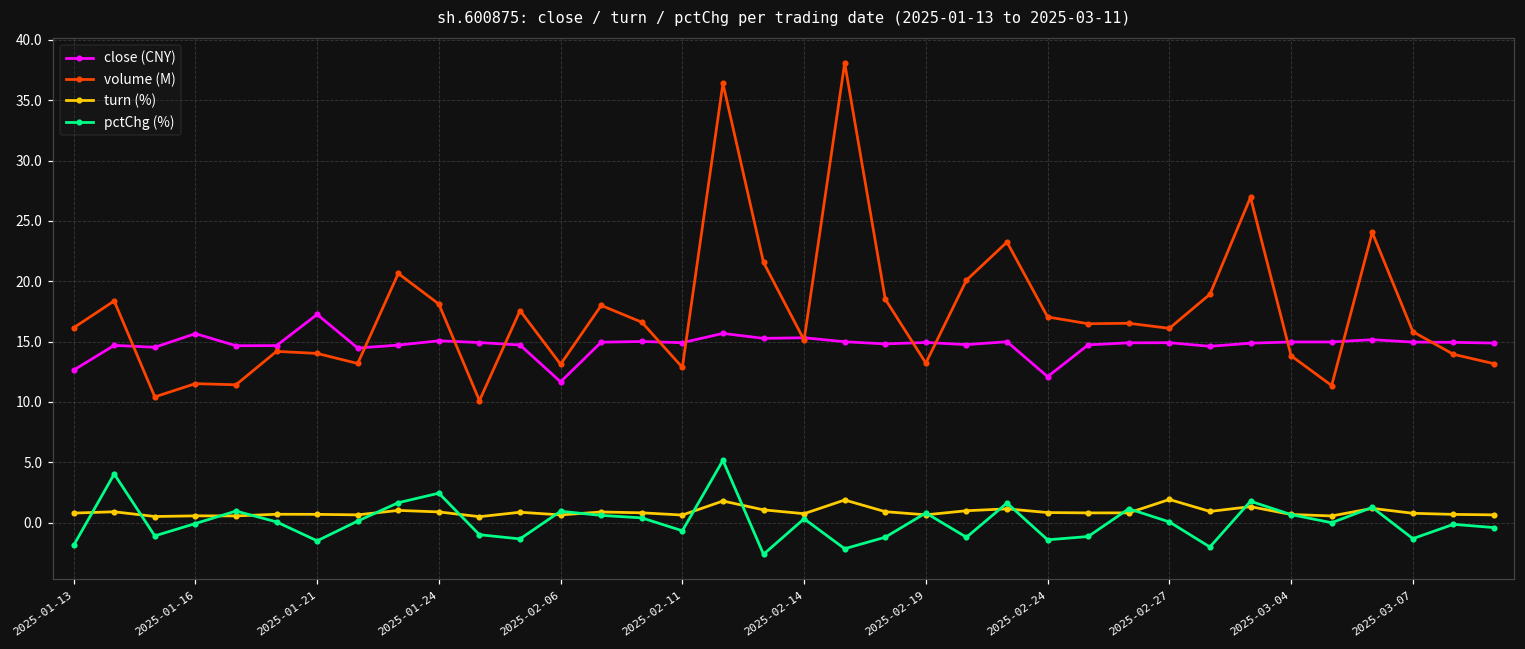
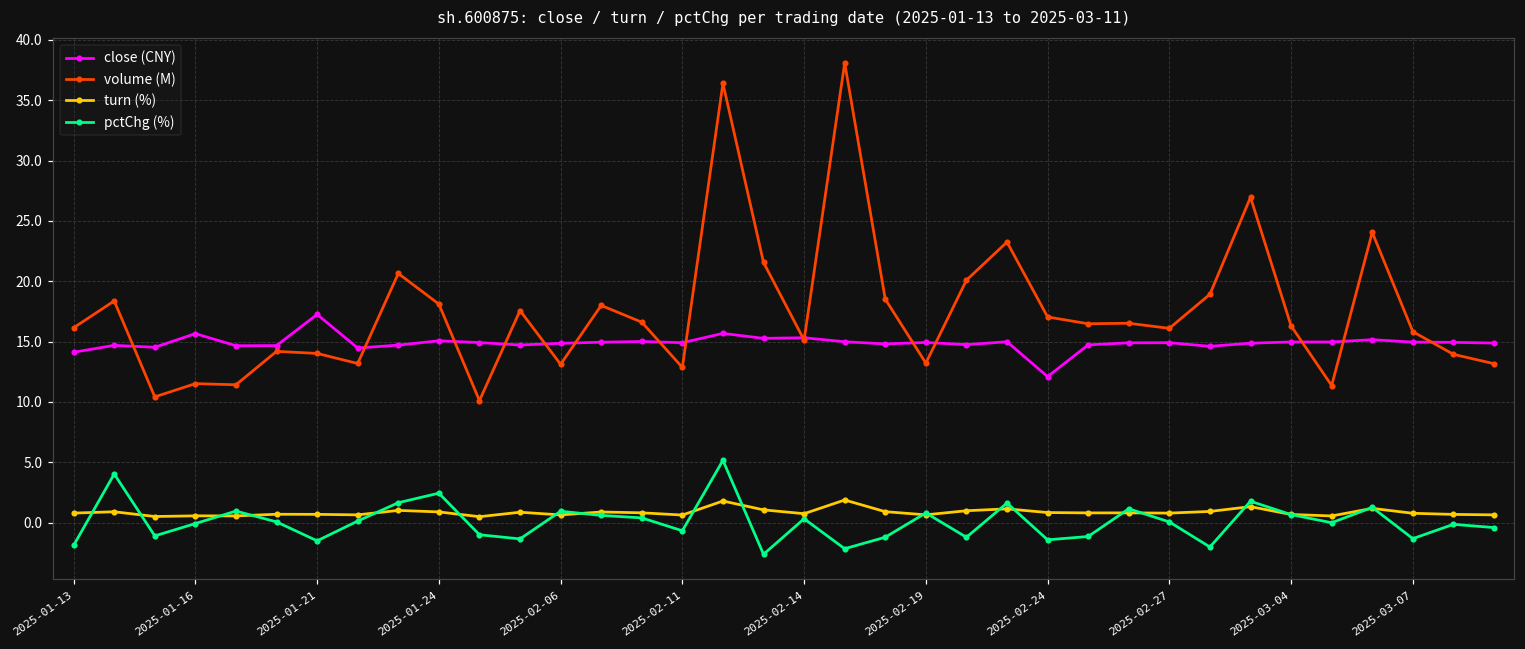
close (CNY), 2025-01-13: 12.6 -> 14.1
close (CNY), 2025-02-06: 11.7 -> 14.9
turn (%), 2025-02-27: 1.9 -> 0.8
volume (M), 2025-03-04: 13.8 -> 16.3
